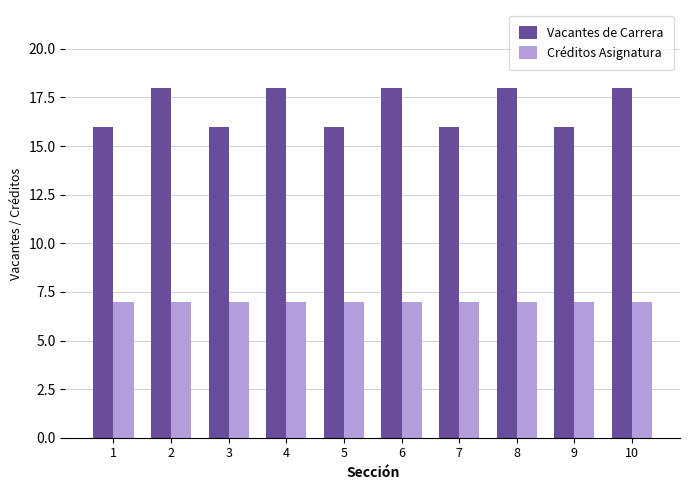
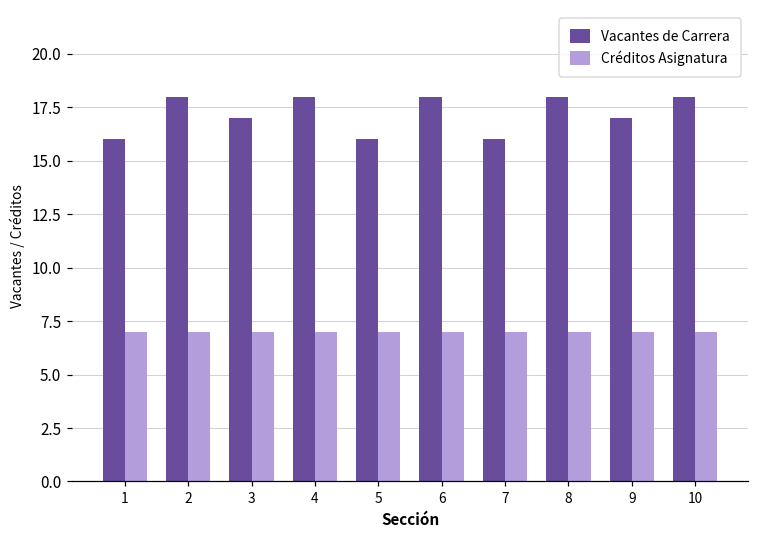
Vacantes de Carrera, 3: 16 -> 17
Vacantes de Carrera, 9: 16 -> 17
